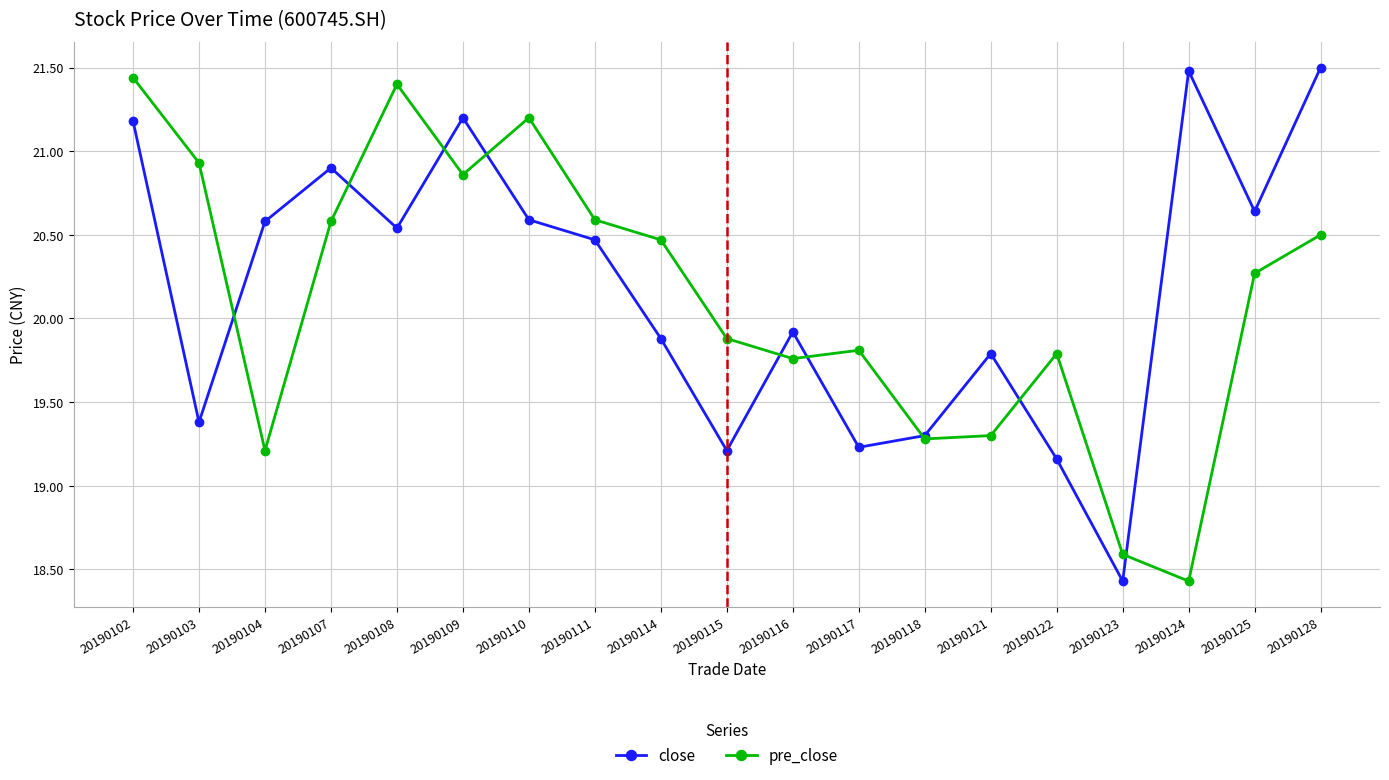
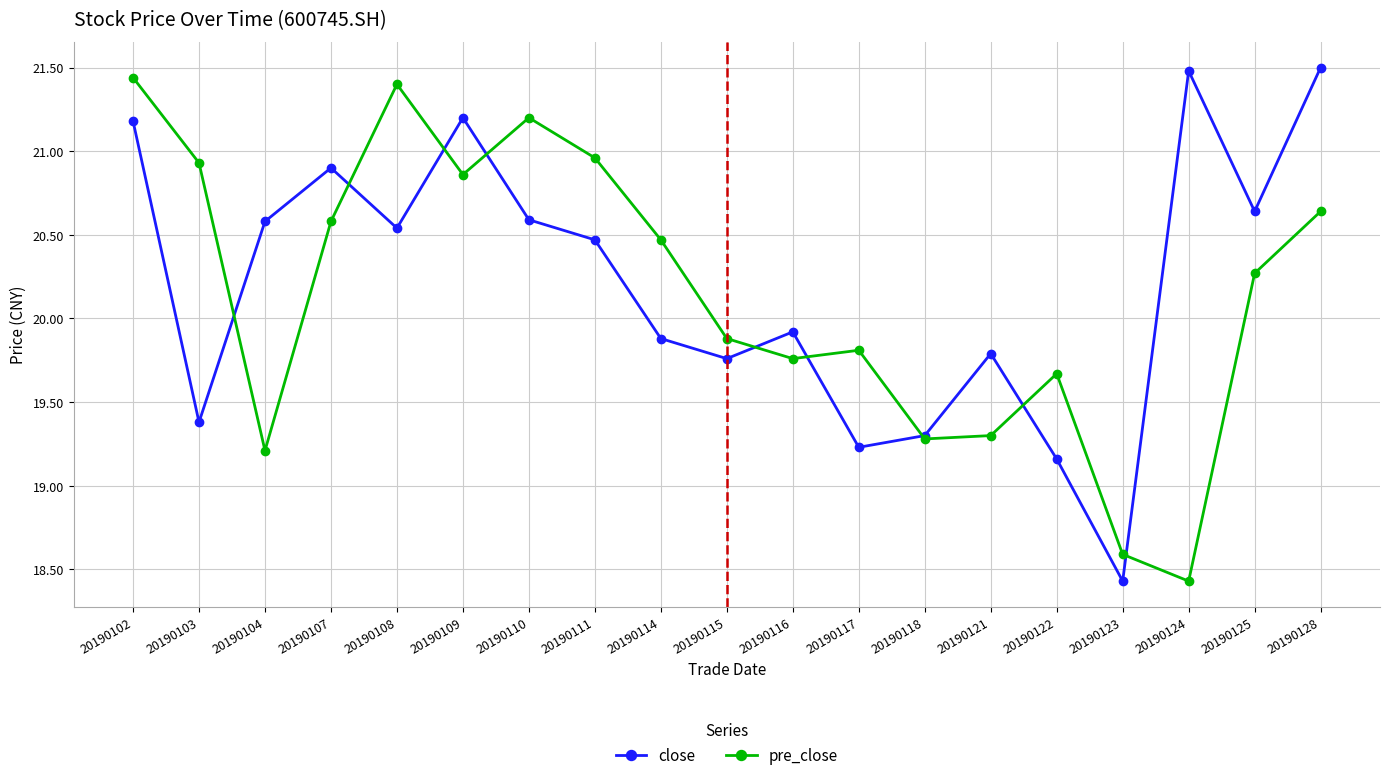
pre_close, 20190111: 20.59 -> 20.96
close, 20190115: 19.21 -> 19.76
pre_close, 20190122: 19.79 -> 19.67
pre_close, 20190128: 20.50 -> 20.64
